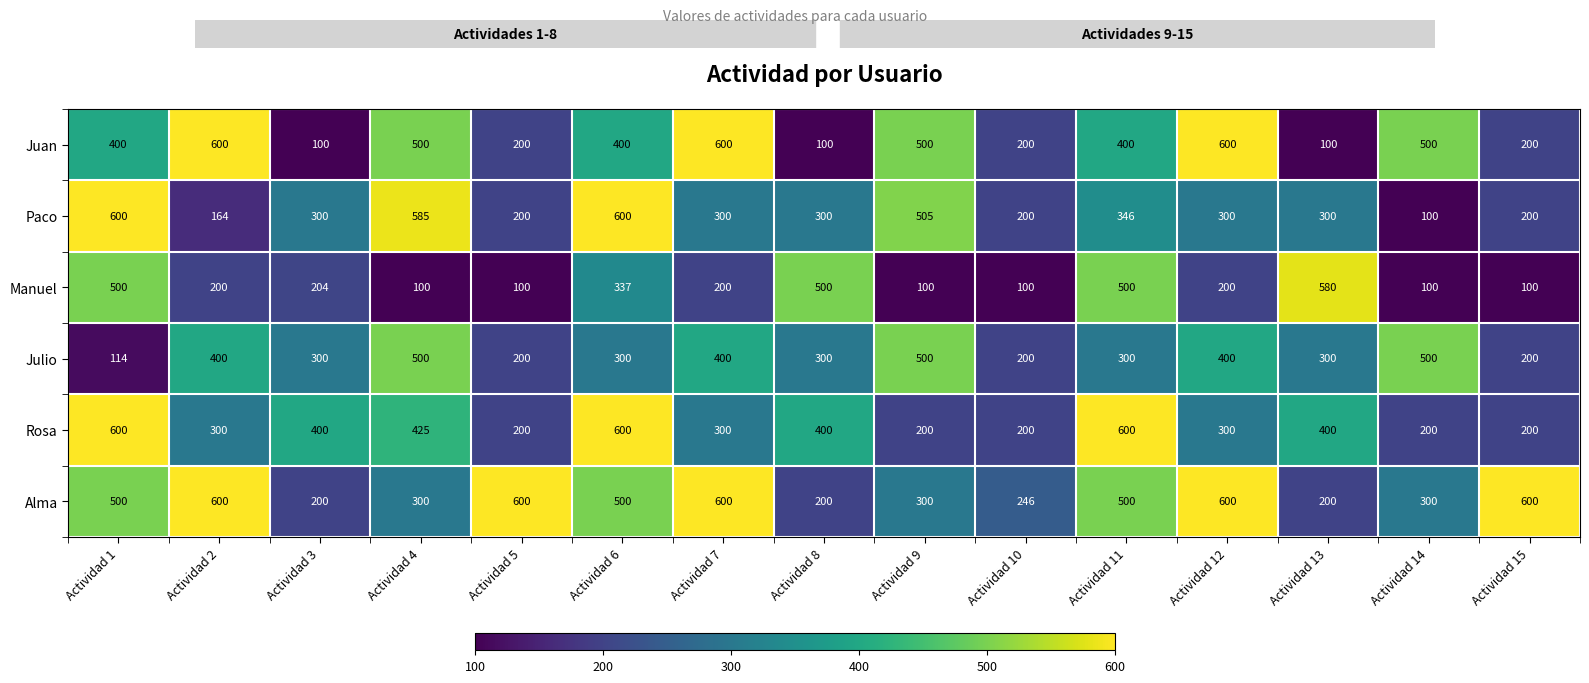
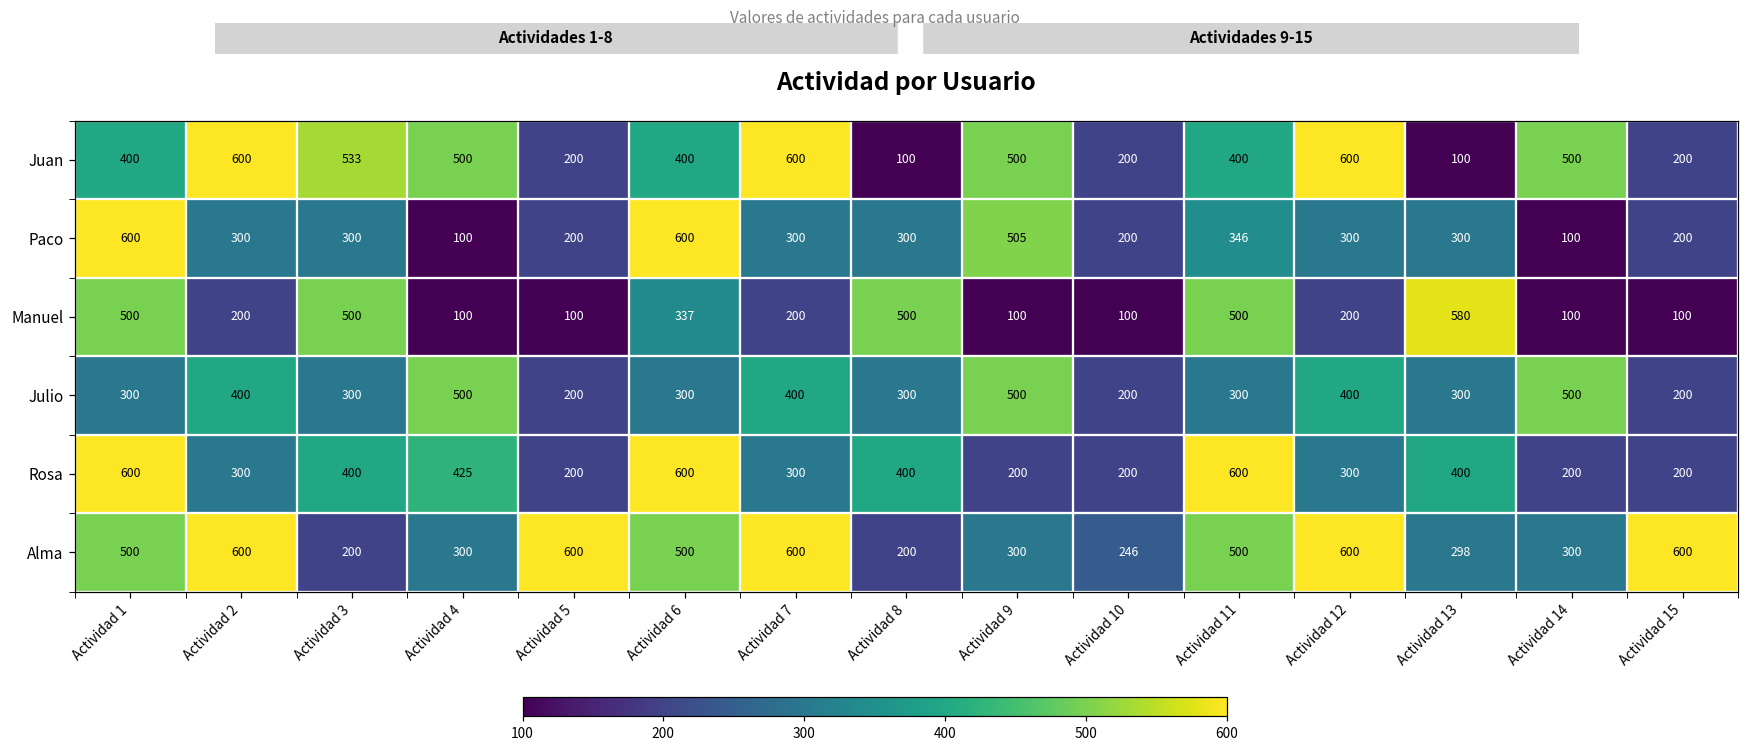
Juan, Actividad 3: 100 -> 533
Paco, Actividad 2: 164 -> 300
Paco, Actividad 4: 585 -> 100
Manuel, Actividad 3: 204 -> 500
Julio, Actividad 1: 114 -> 300
Alma, Actividad 13: 200 -> 298
